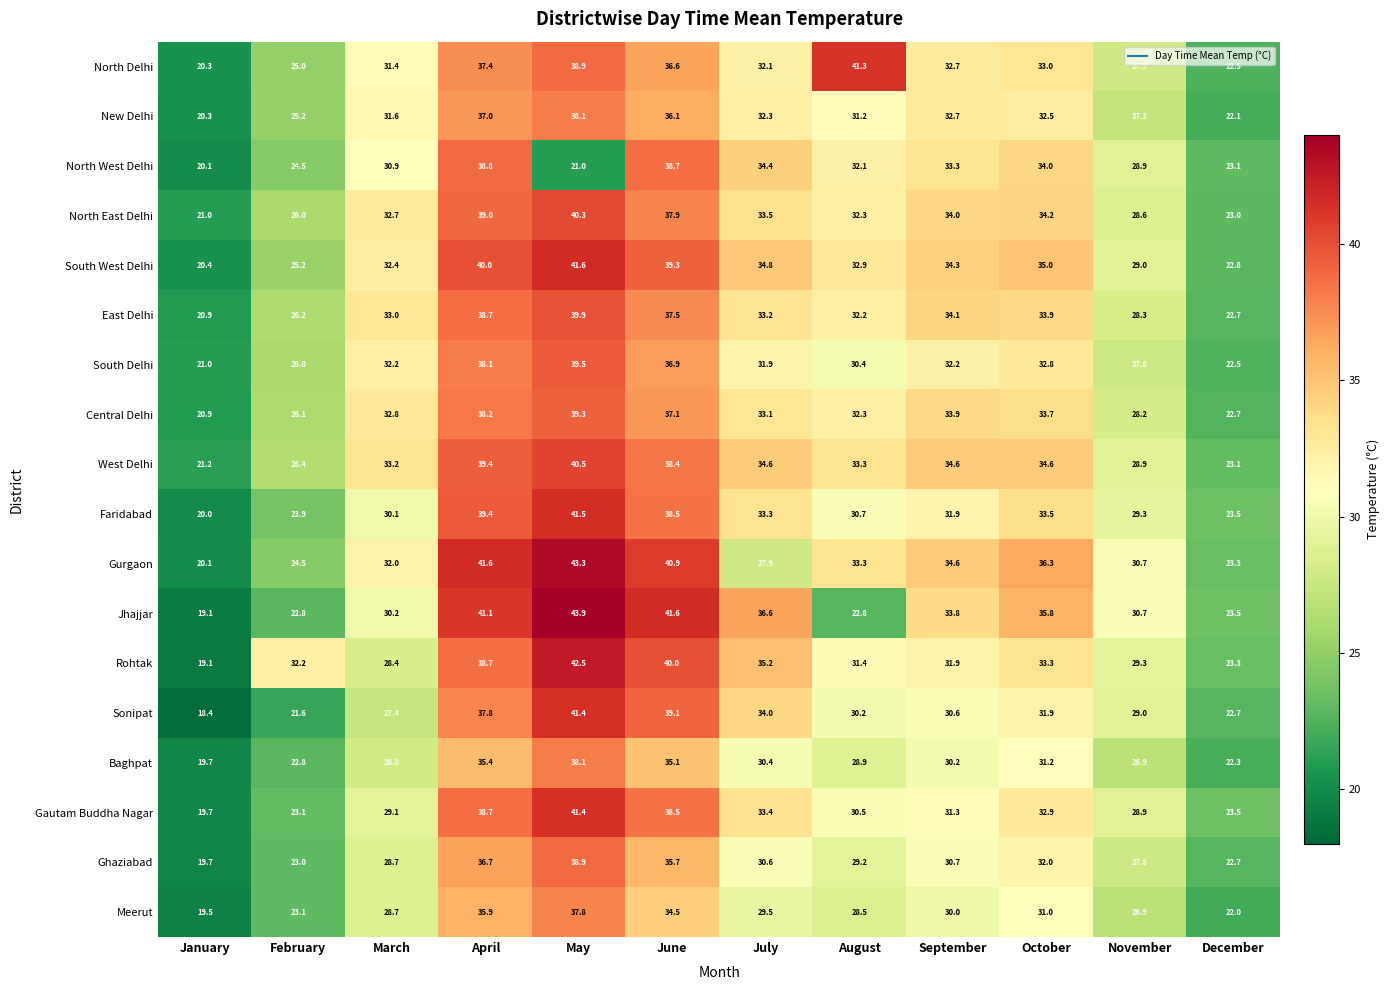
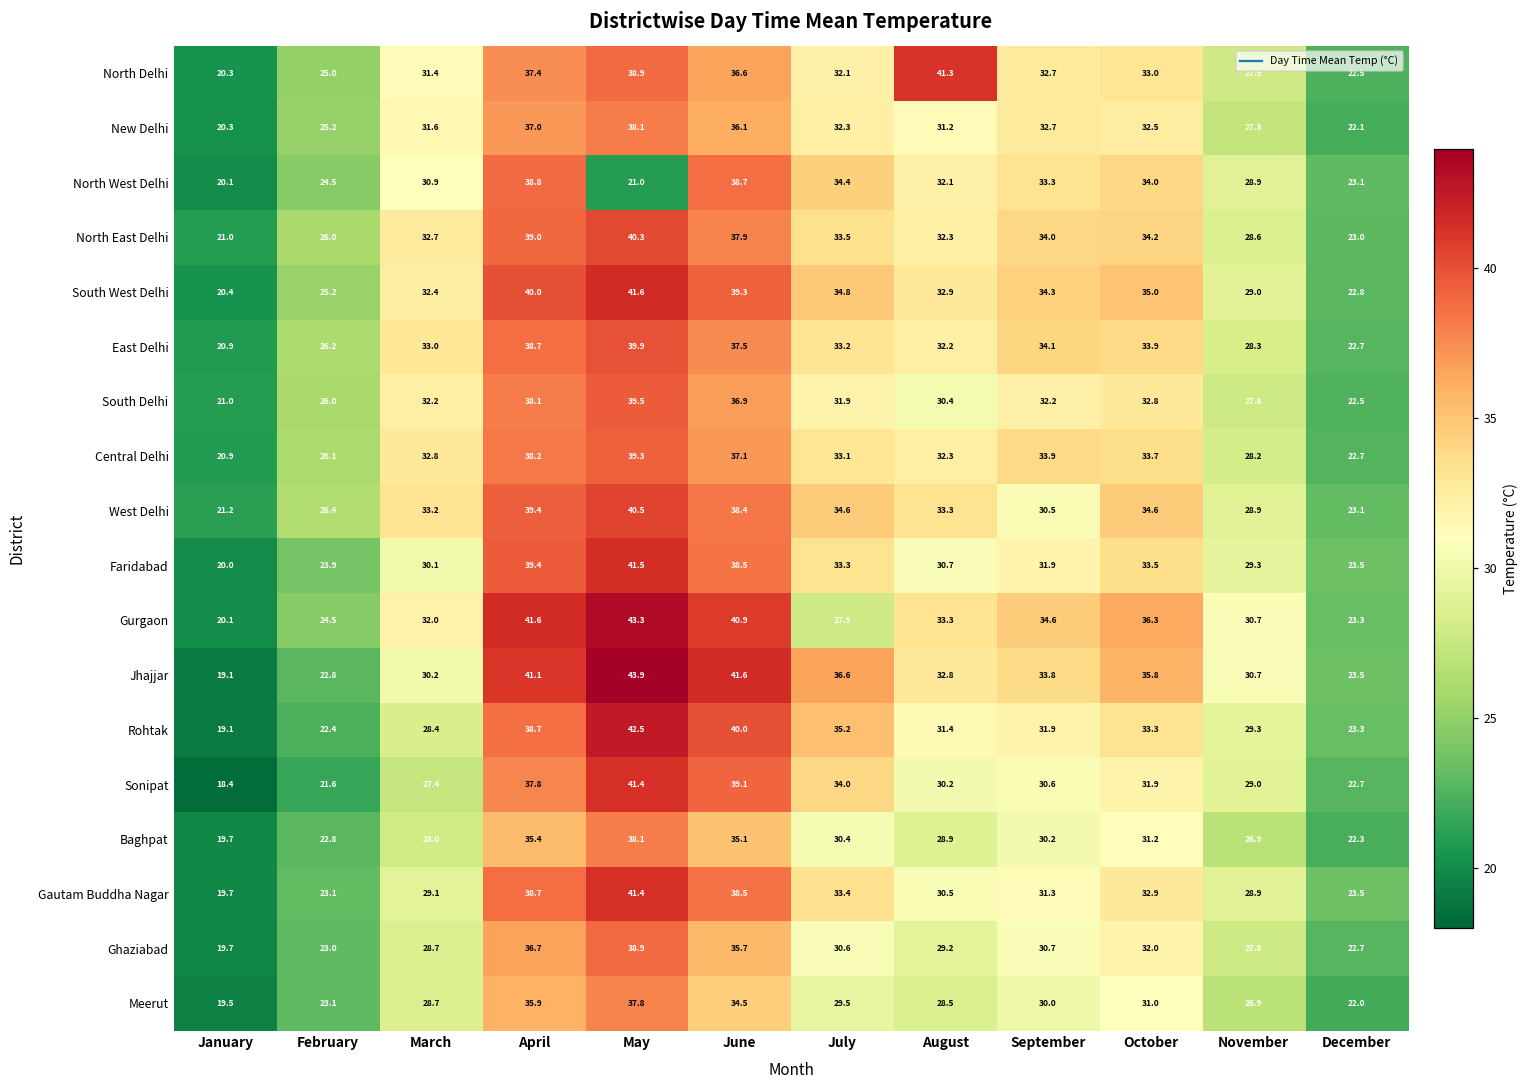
West Delhi, September: 34.6 -> 30.5
Jhajjar, August: 22.8 -> 32.8
Rohtak, February: 32.2 -> 22.4
